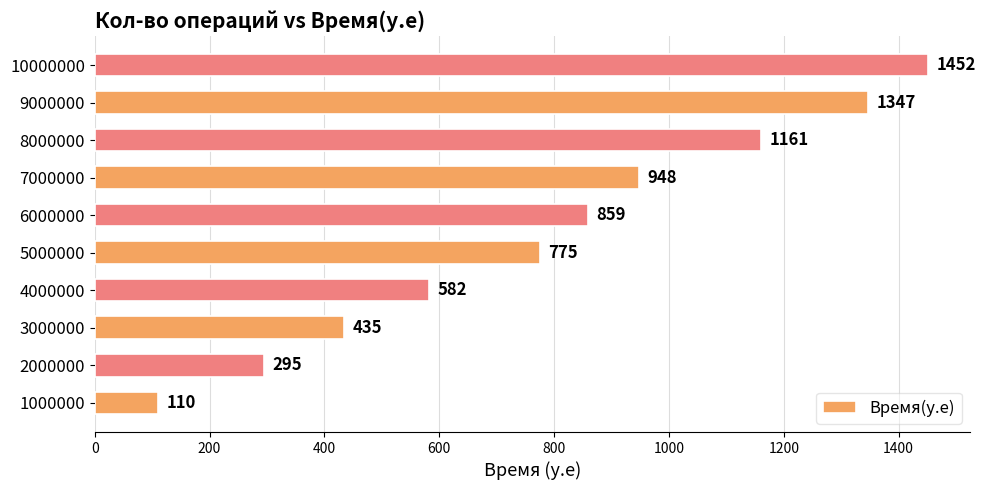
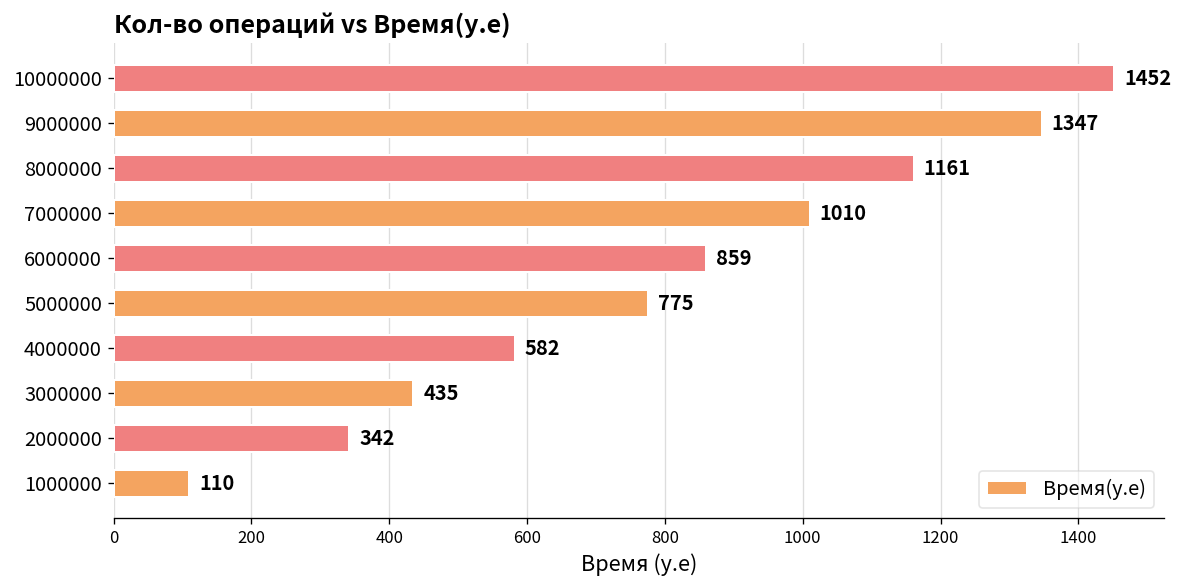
7000000: 948 -> 1010
2000000: 295 -> 342
